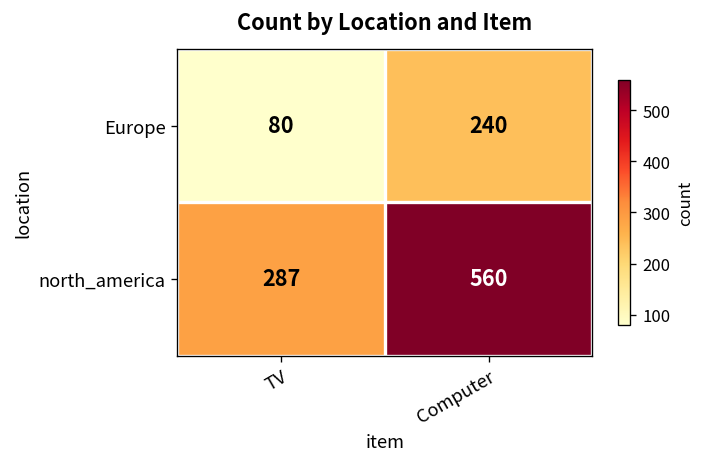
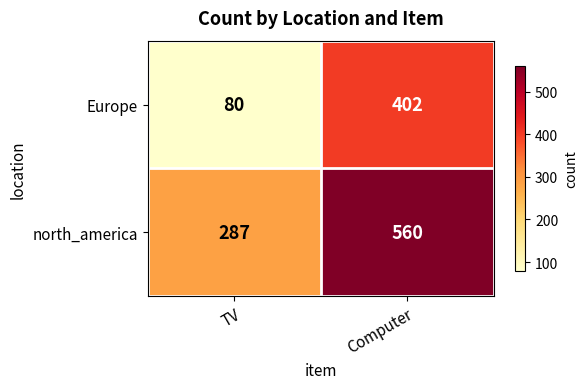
Europe, Computer: 240 -> 402
